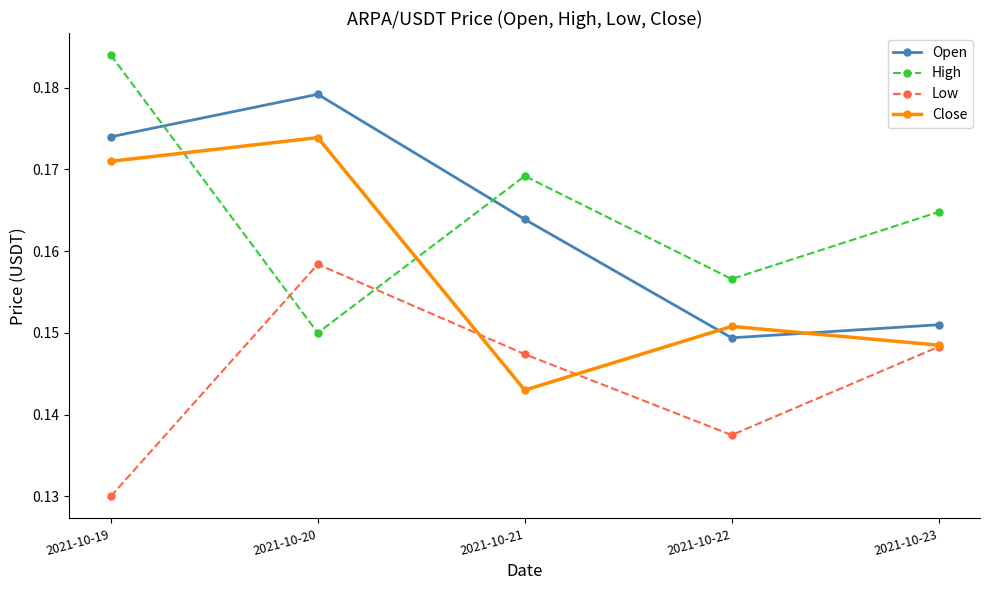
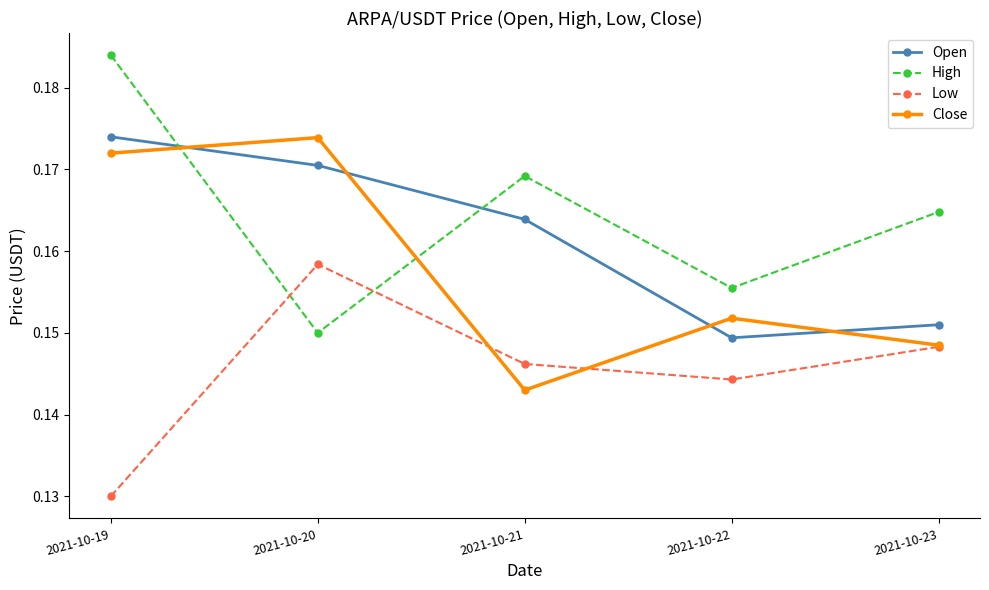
Close, 2021-10-19: 0.171 -> 0.172
Open, 2021-10-20: 0.179 -> 0.171
Low, 2021-10-21: 0.147 -> 0.146
High, 2021-10-22: 0.157 -> 0.156
Low, 2021-10-22: 0.138 -> 0.144
Close, 2021-10-22: 0.151 -> 0.152
